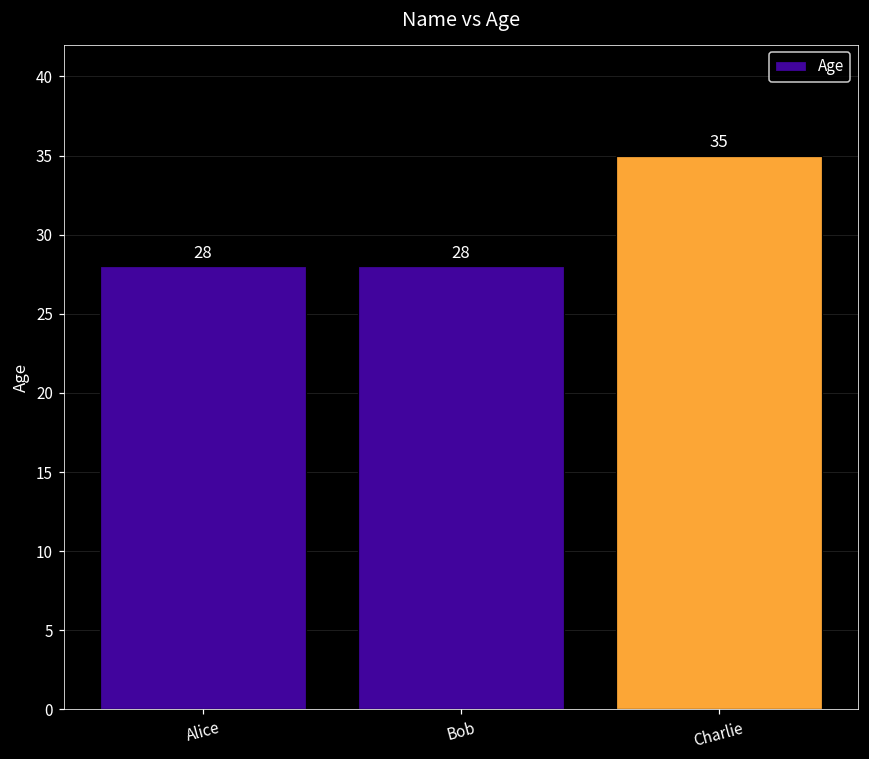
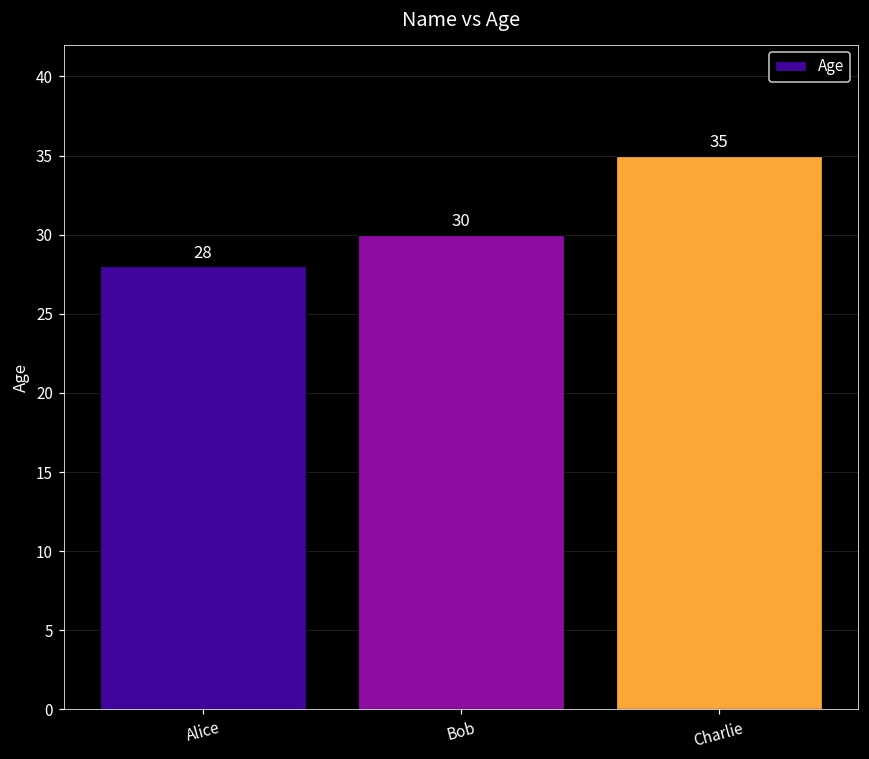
Bob: 28 -> 30
